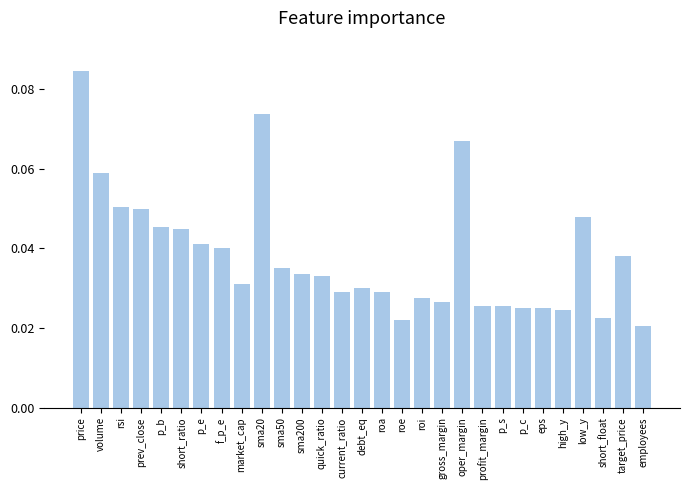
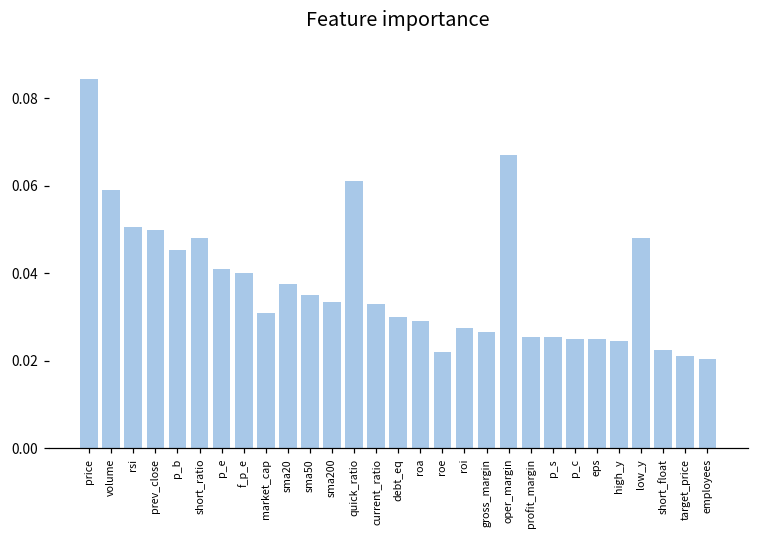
short_ratio: 0.045 -> 0.048
sma20: 0.074 -> 0.038
quick_ratio: 0.033 -> 0.061
current_ratio: 0.029 -> 0.033
target_price: 0.038 -> 0.021
